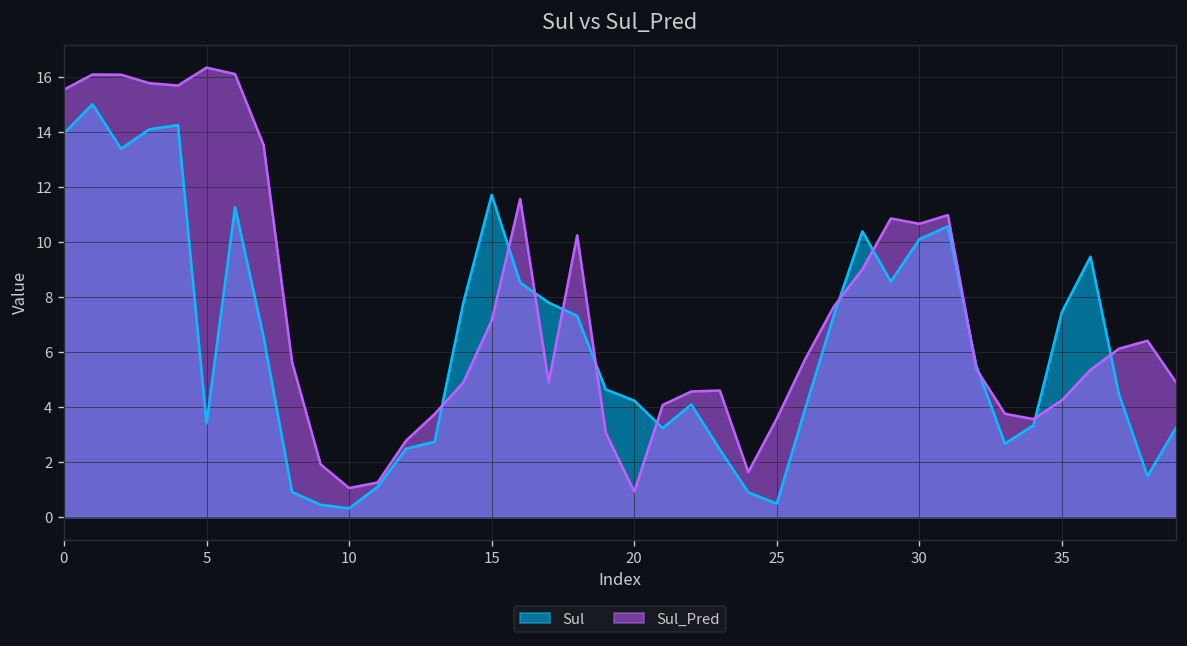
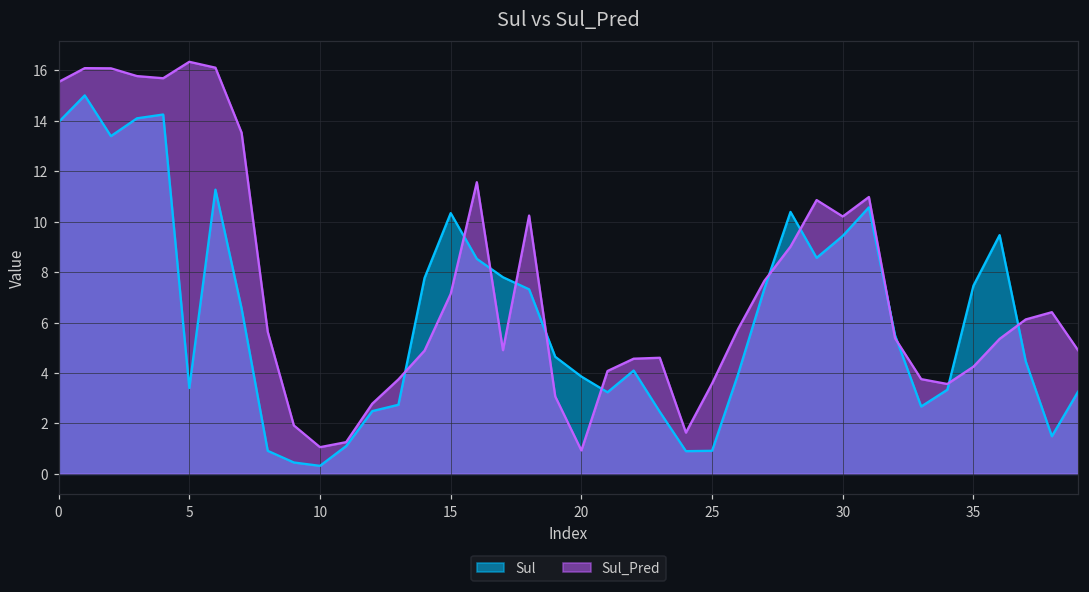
Sul, 15: 11.7 -> 10.3
Sul, 20: 4.2 -> 3.9
Sul, 25: 0.5 -> 0.9
Sul, 30: 10.1 -> 9.4
Sul_Pred, 30: 10.7 -> 10.2
